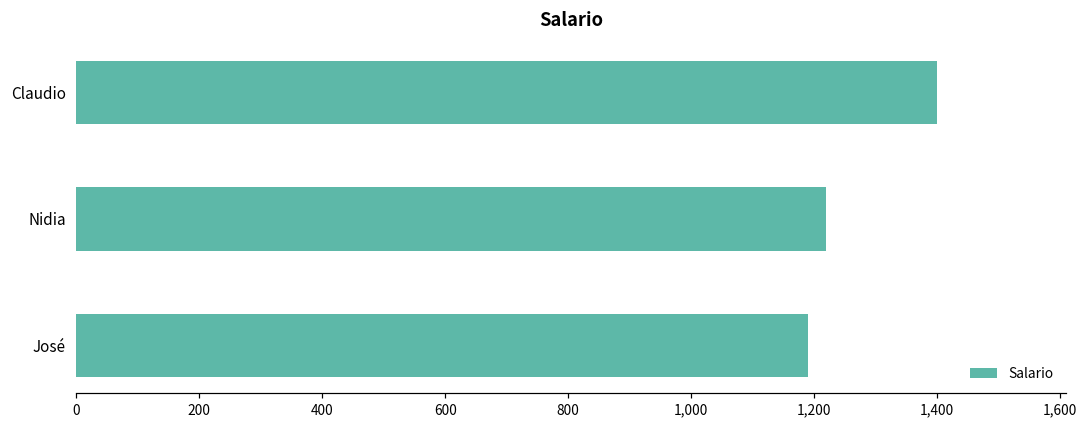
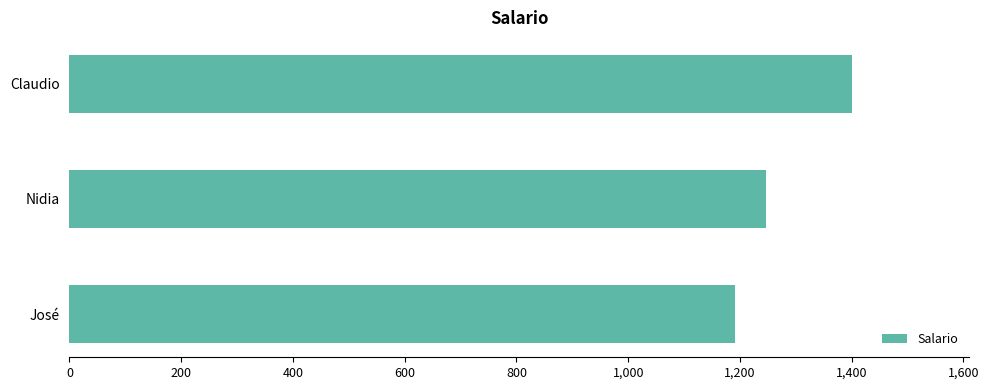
Nidia: 1,220 -> 1,250
